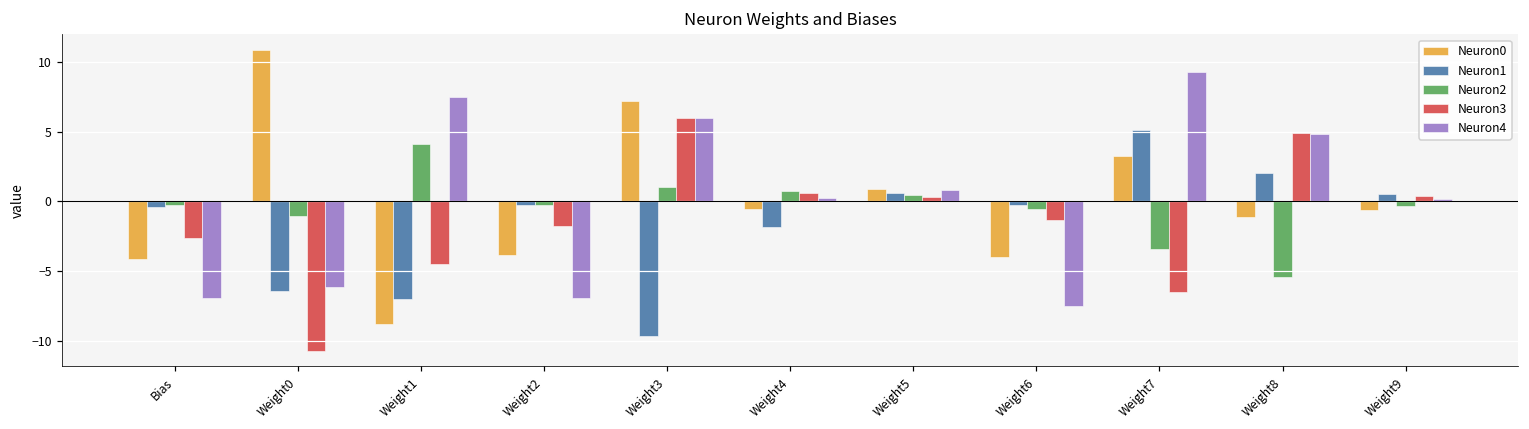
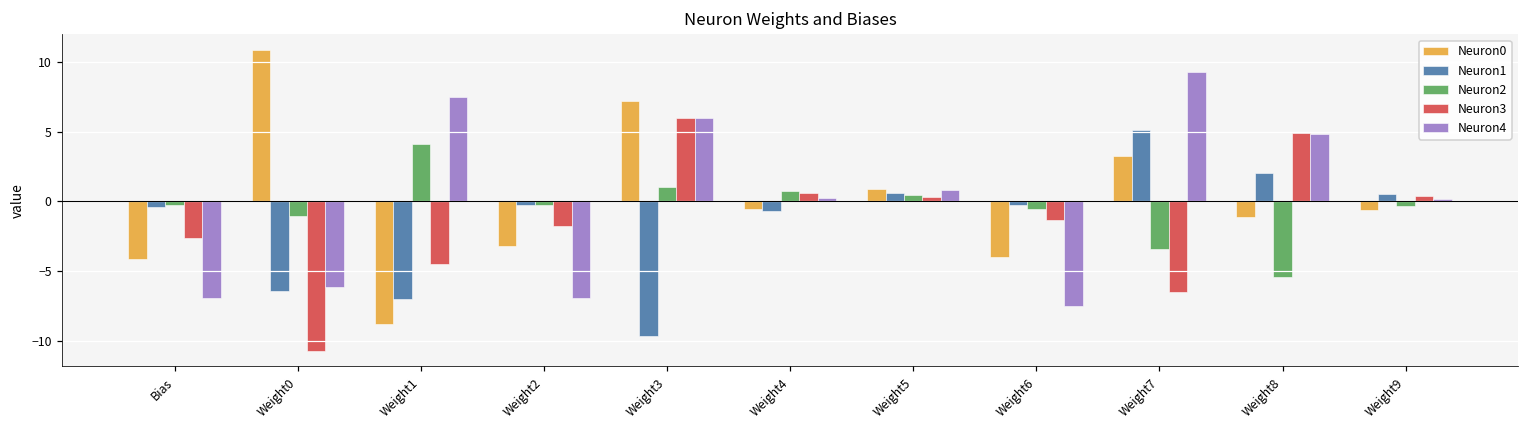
Neuron0, Weight2: -3.8 -> -3.2
Neuron1, Weight4: -1.8 -> -0.7
